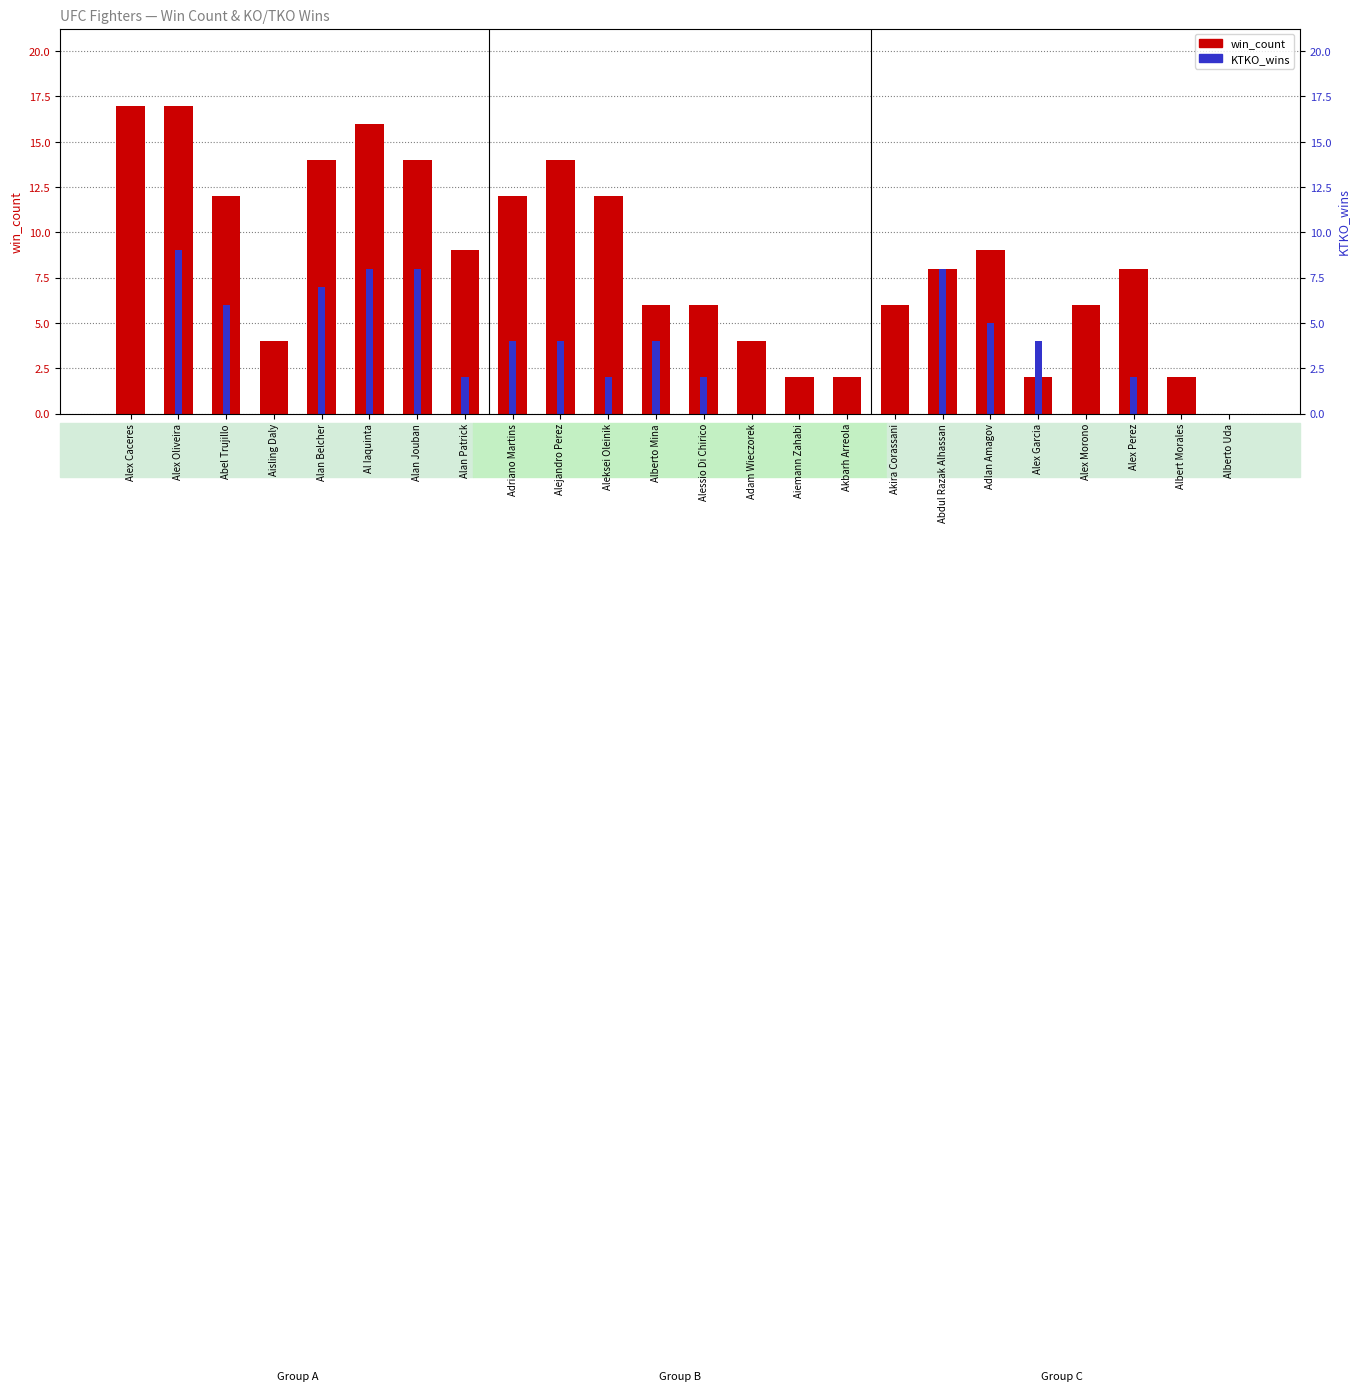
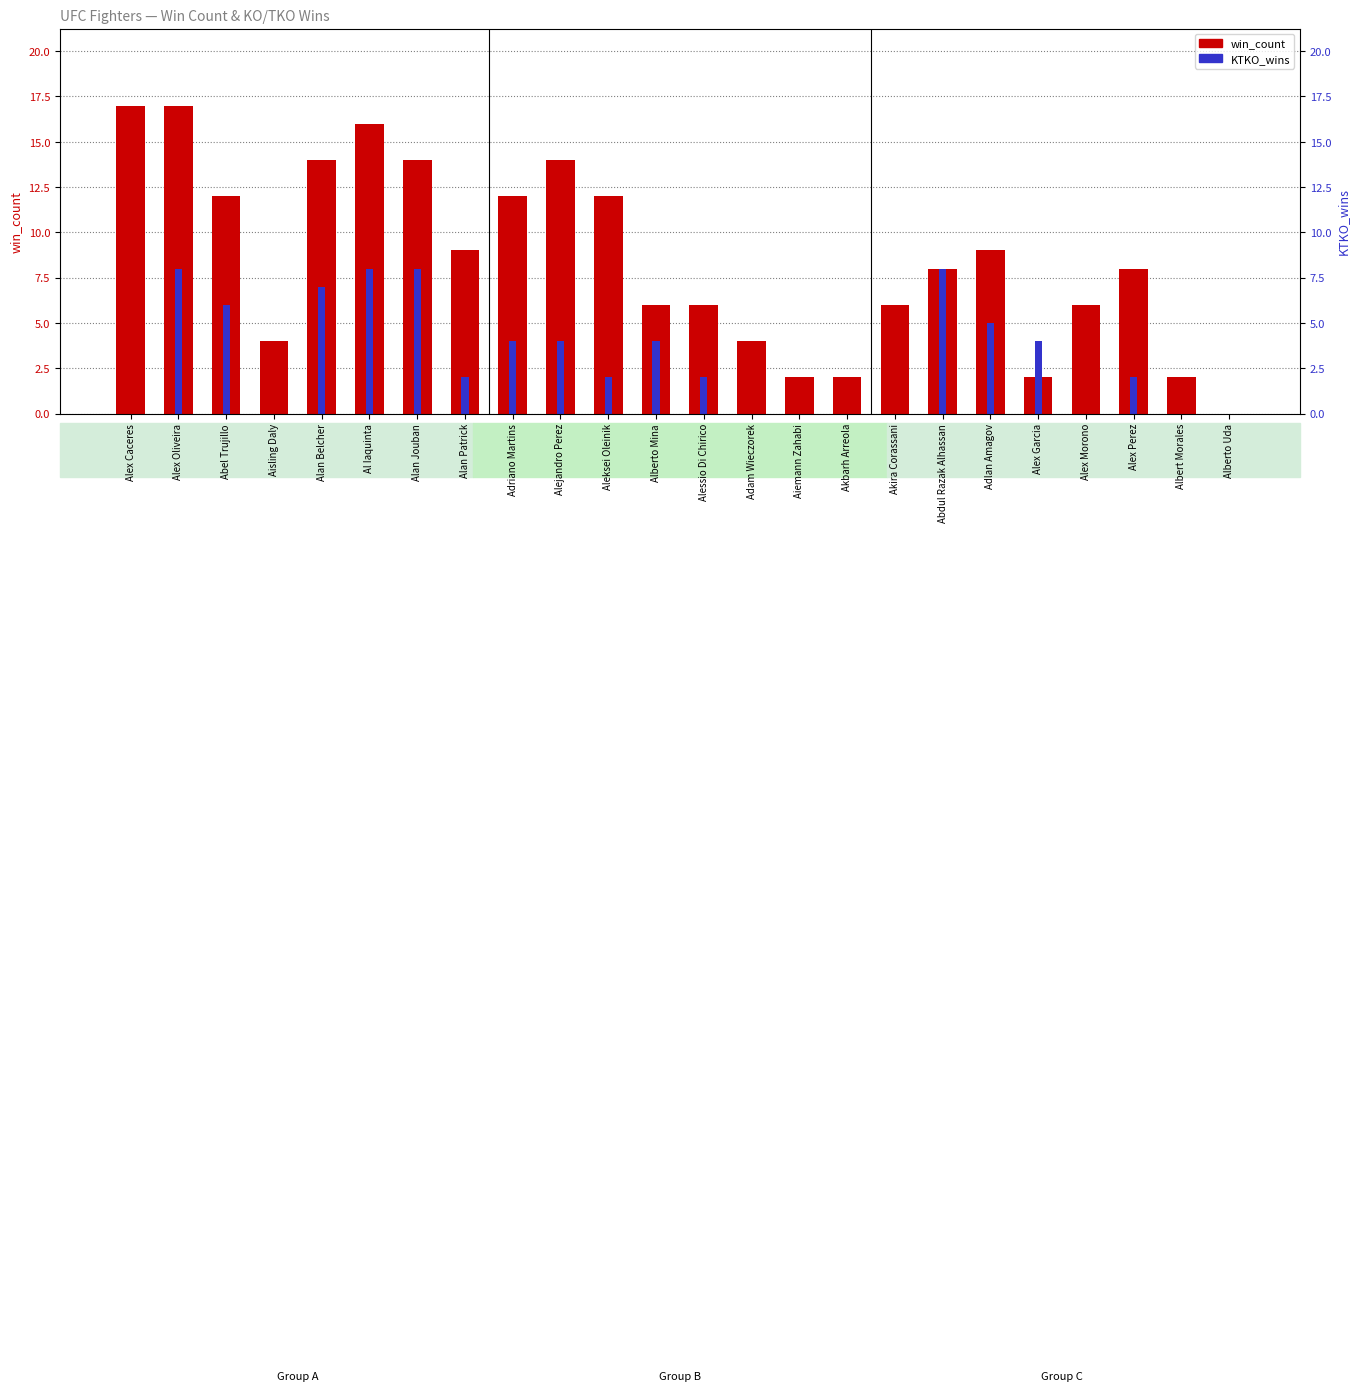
KTKO_wins, Alex Oliveira: 9 -> 8
